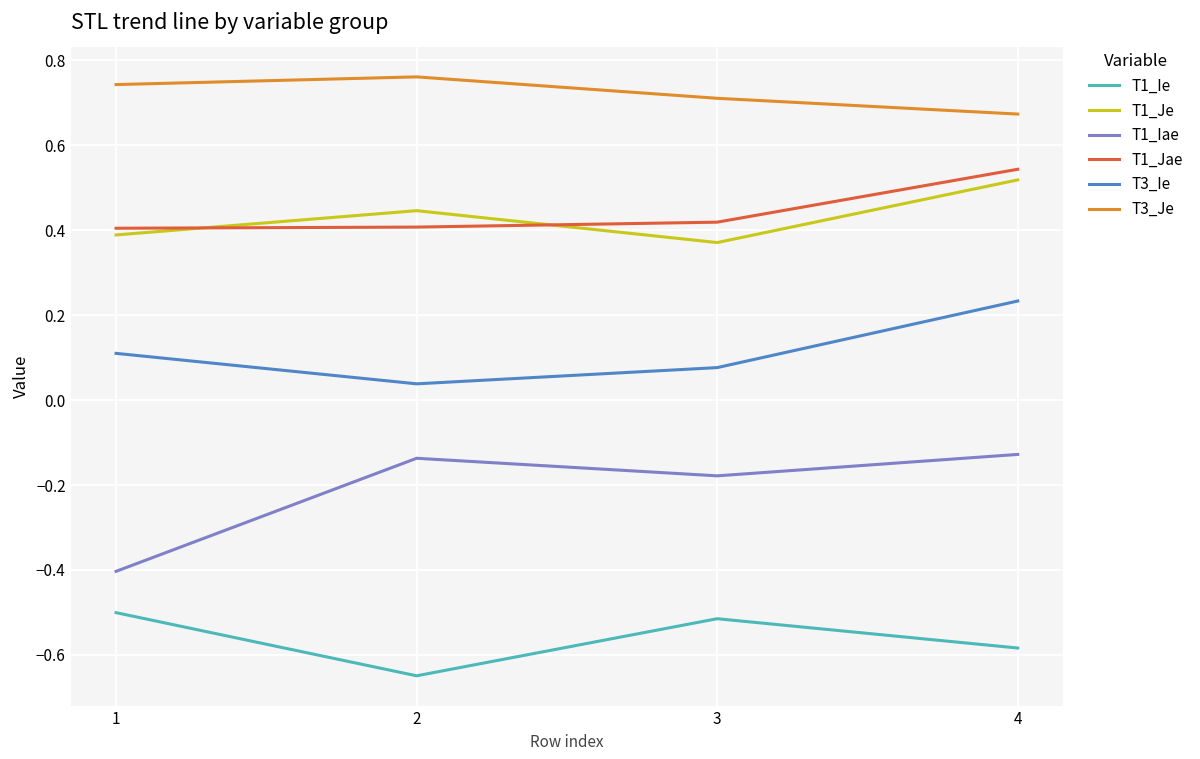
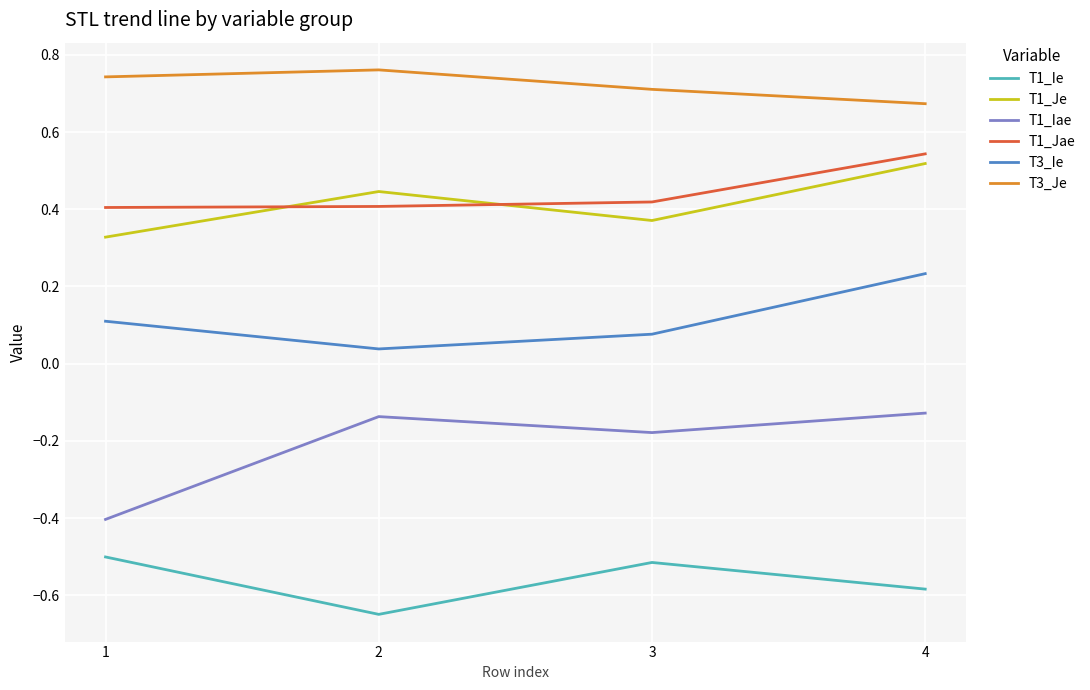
T1_Je, 1: 0.39 -> 0.33
